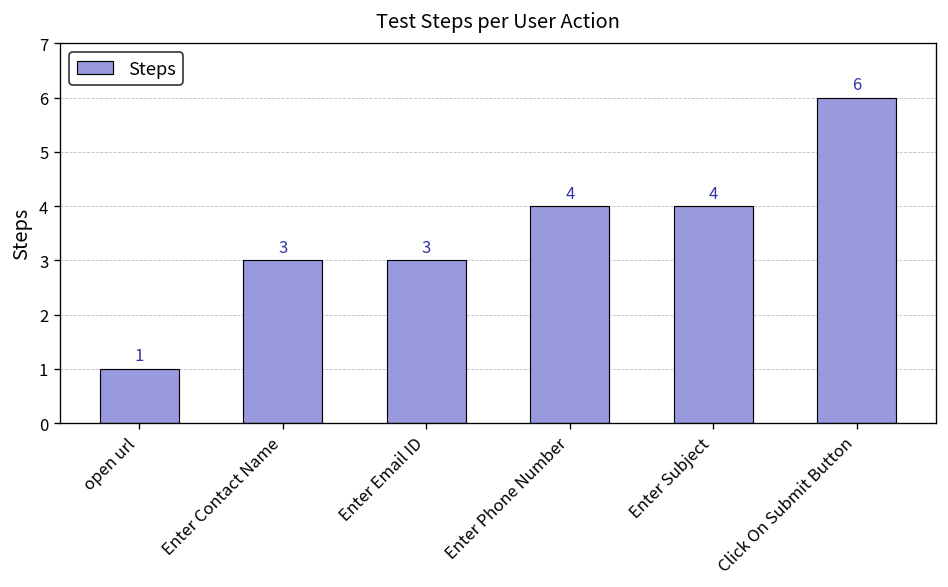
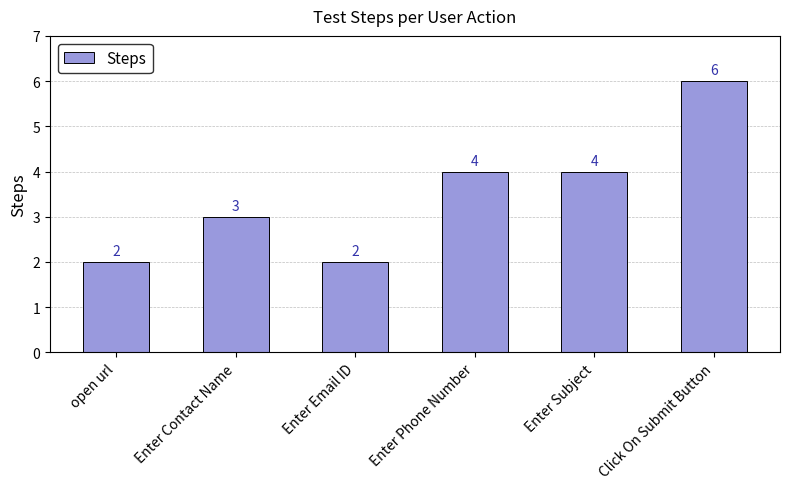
open url: 1 -> 2
Enter Email ID: 3 -> 2
